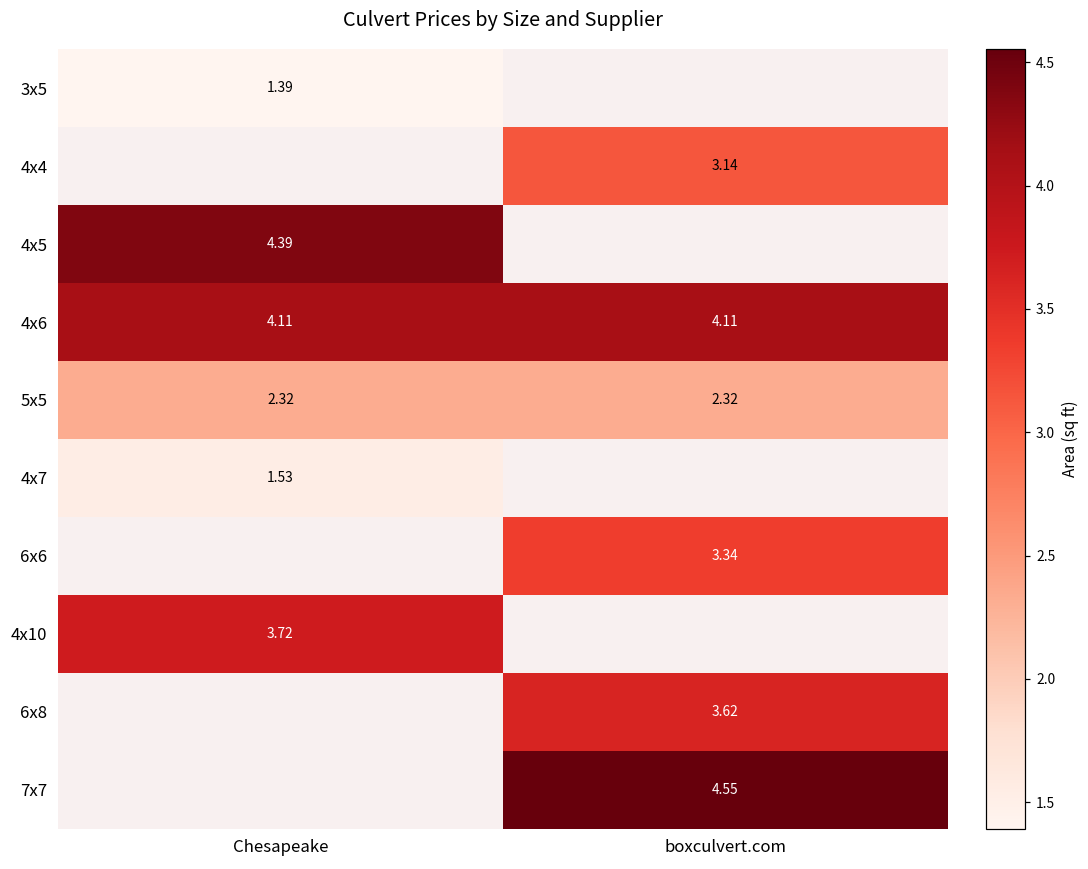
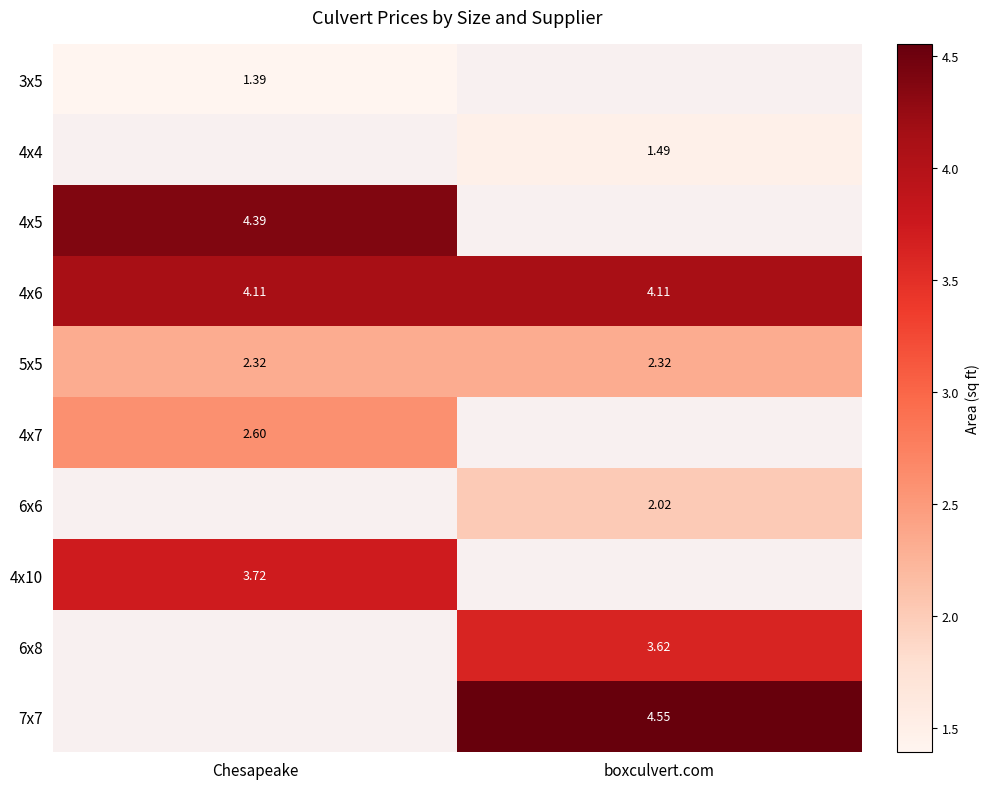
4x4, boxculvert.com: 3.14 -> 1.49
4x7, Chesapeake: 1.53 -> 2.60
6x6, boxculvert.com: 3.34 -> 2.02
